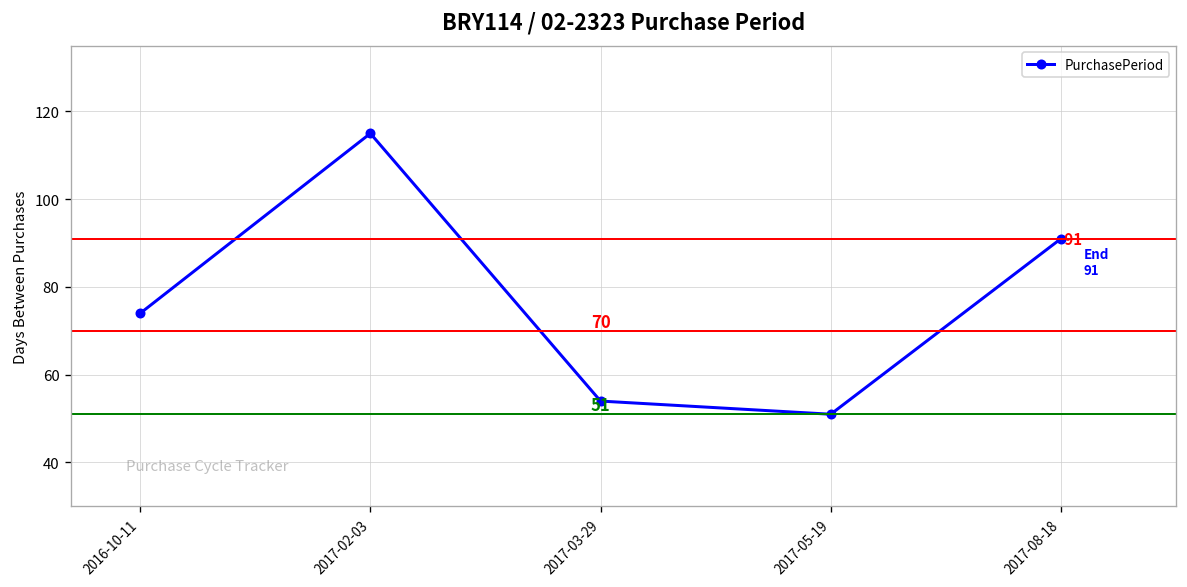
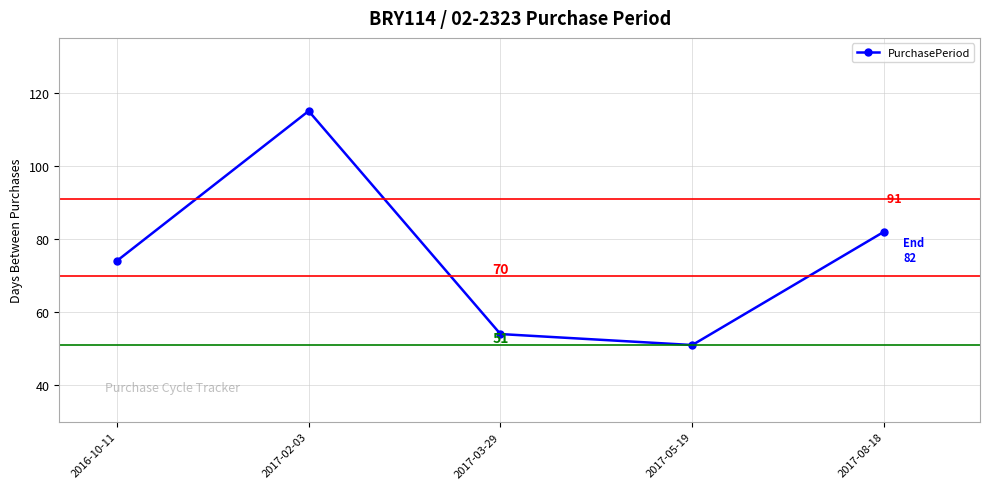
2017-08-18: 91 -> 82
